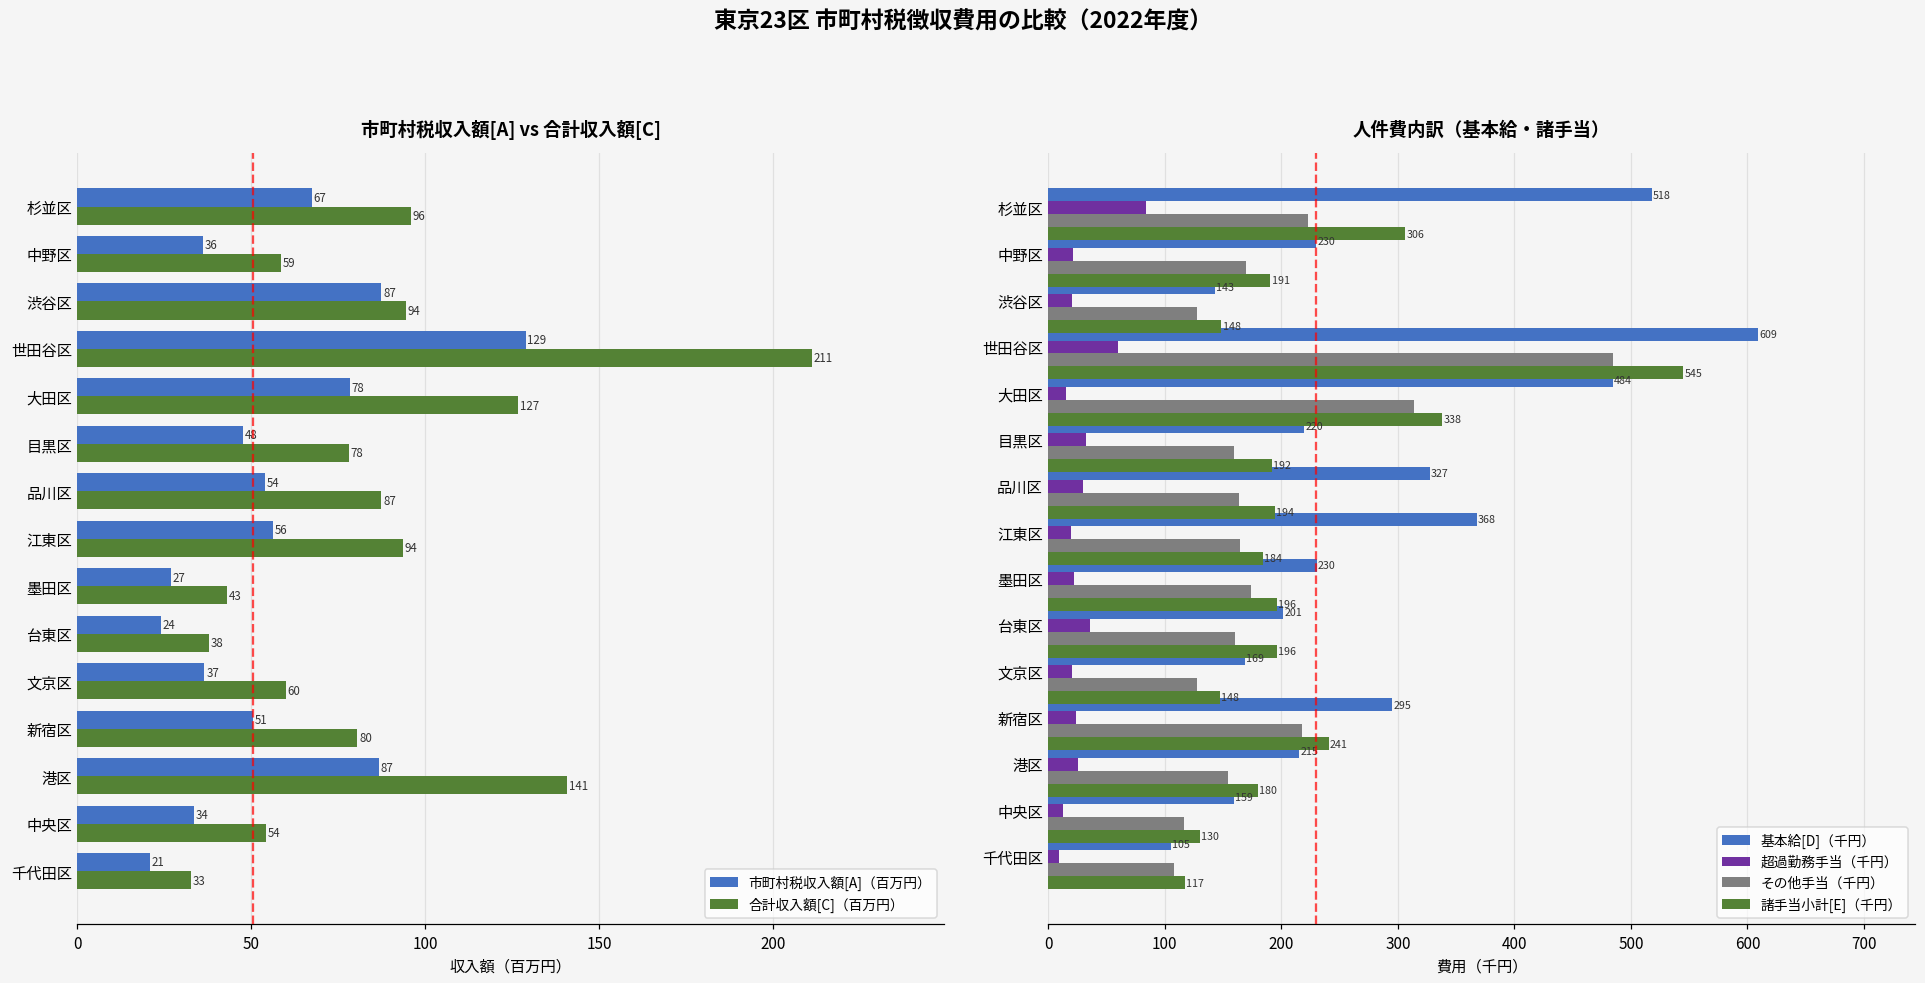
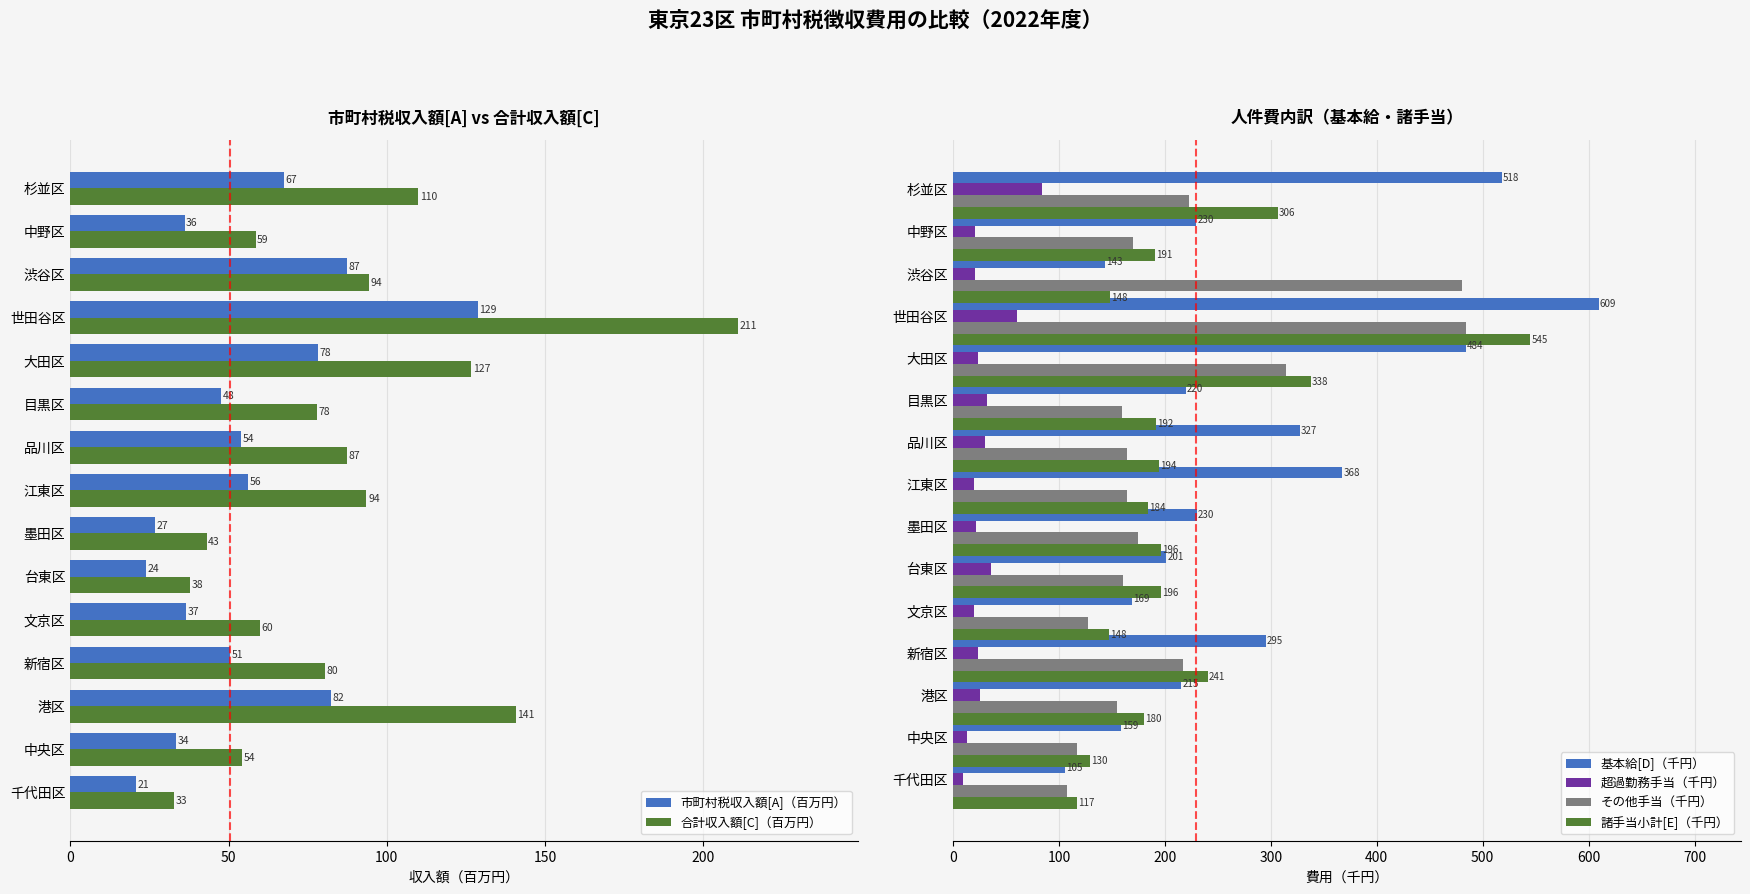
市町村税収入額[A] vs 合計収入額[C], 合計収入額[C]（百万円）, 杉並区: 96 -> 110
市町村税収入額[A] vs 合計収入額[C], 市町村税収入額[A]（百万円）, 港区: 87 -> 82
人件費内訳（基本給・諸手当）, その他手当（千円）, 渋谷区: 128 -> 481
人件費内訳（基本給・諸手当）, 超過勤務手当（千円）, 大田区: 15 -> 24
